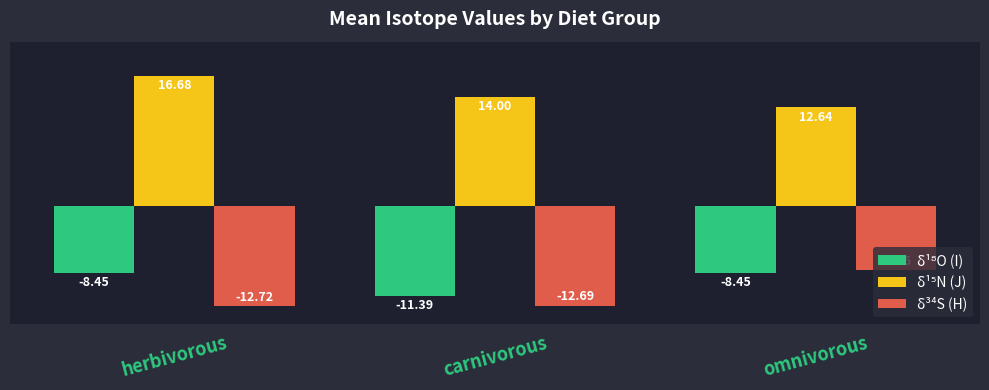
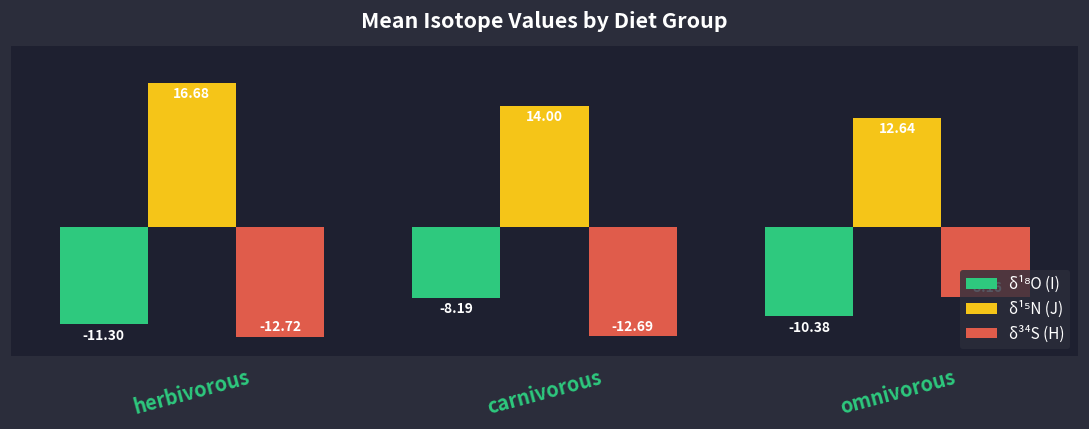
δ¹⁸O (I), herbivorous: -8.45 -> -11.30
δ¹⁸O (I), carnivorous: -11.39 -> -8.19
δ¹⁸O (I), omnivorous: -8.45 -> -10.38
